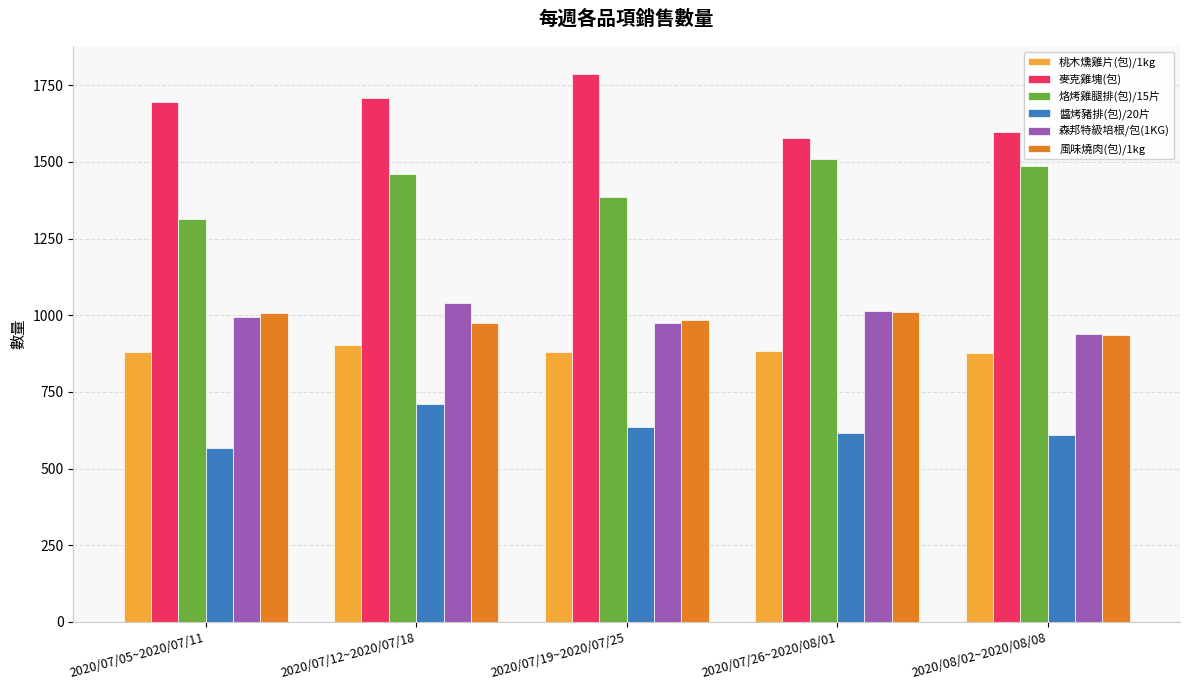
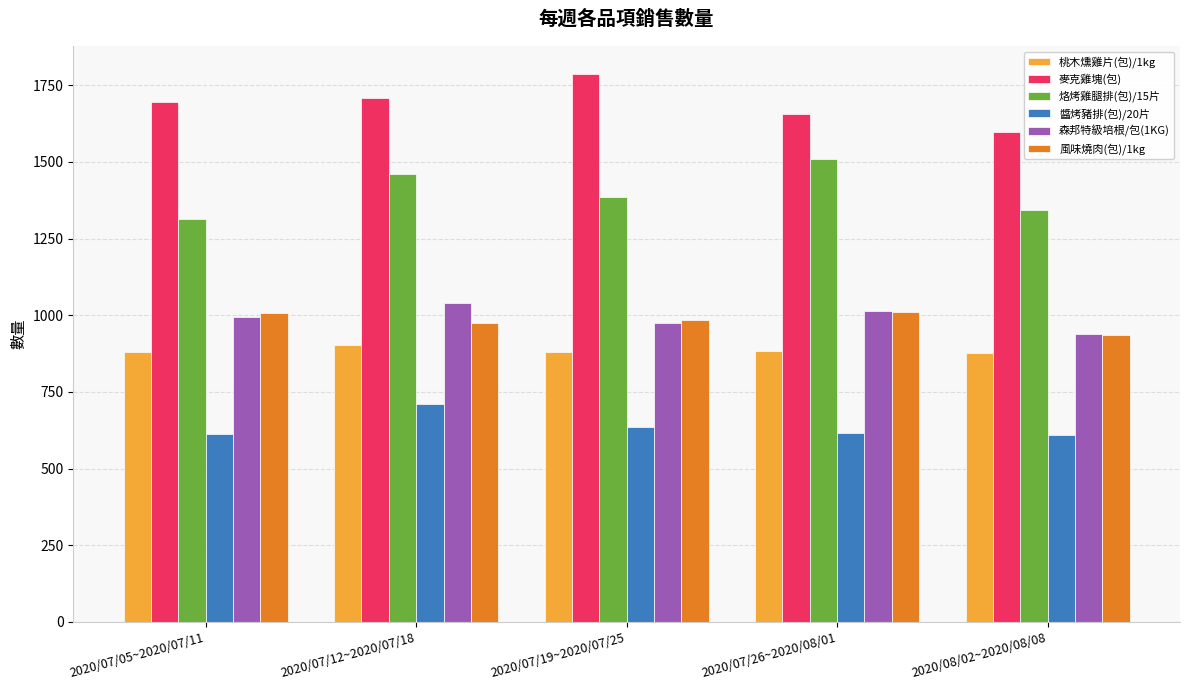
醬烤豬排(包)/20片, 2020/07/05~2020/07/11: 570 -> 610
麥克雞塊(包), 2020/07/26~2020/08/01: 1580 -> 1660
烙烤雞腿排(包)/15片, 2020/08/02~2020/08/08: 1490 -> 1340
